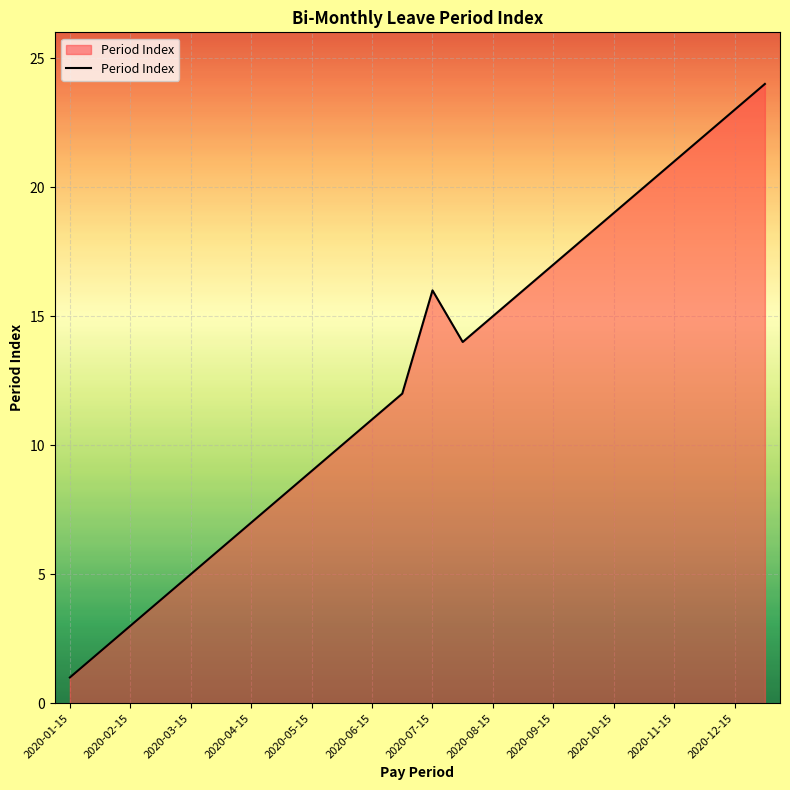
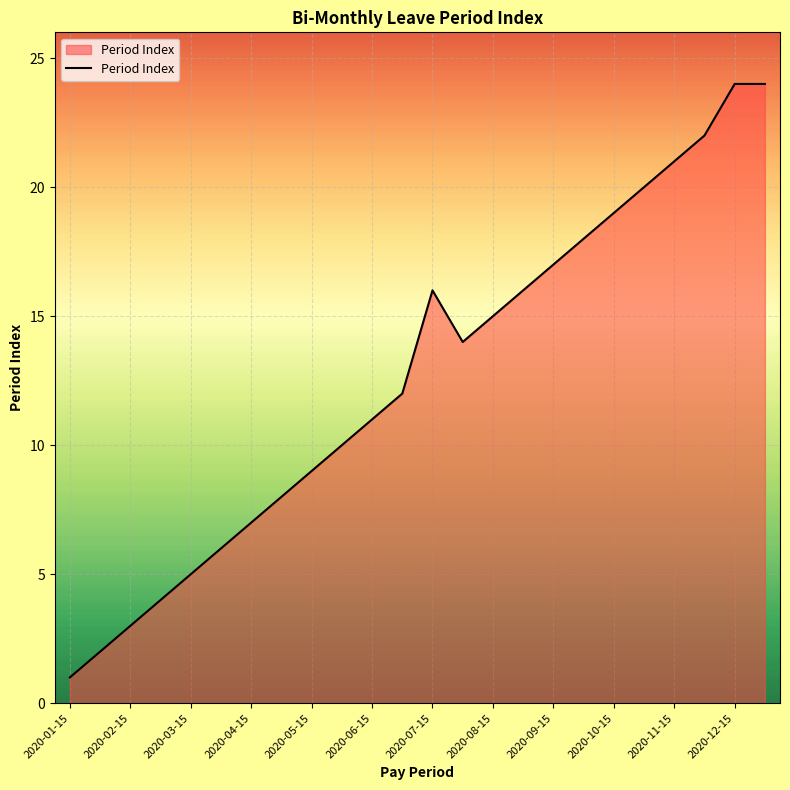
2020-12-15: 23 -> 24
